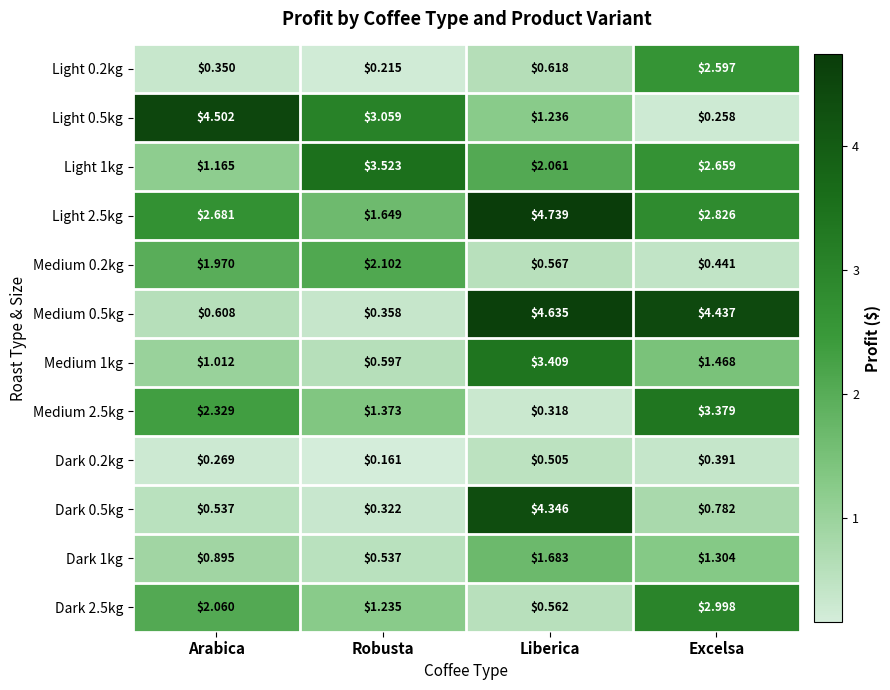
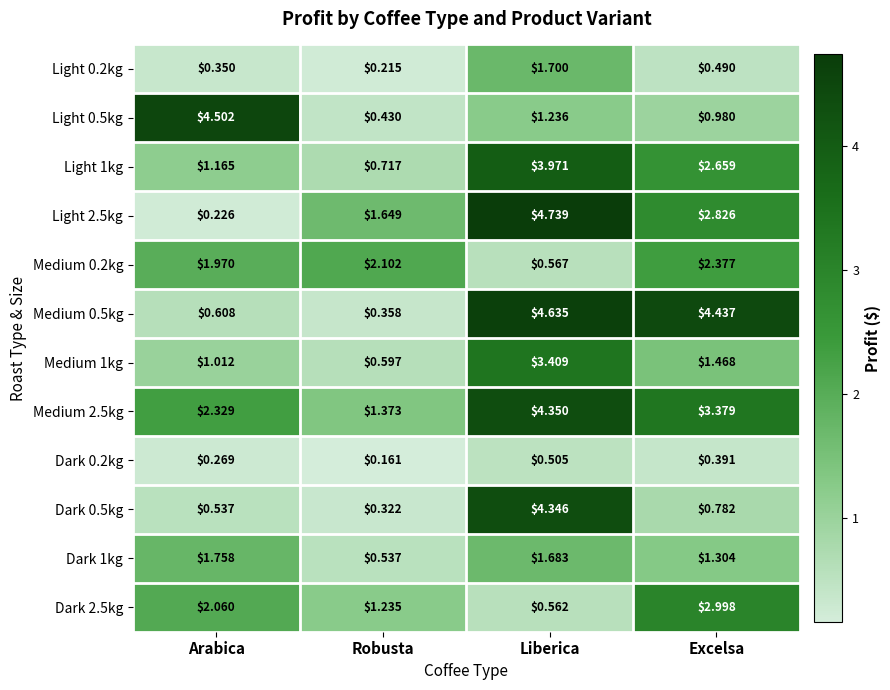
Light 0.2kg, Liberica: $0.618 -> $1.700
Light 0.2kg, Excelsa: $2.597 -> $0.490
Light 0.5kg, Robusta: $3.059 -> $0.430
Light 0.5kg, Excelsa: $0.258 -> $0.980
Light 1kg, Robusta: $3.523 -> $0.717
Light 1kg, Liberica: $2.061 -> $3.971
Light 2.5kg, Arabica: $2.681 -> $0.226
Medium 0.2kg, Excelsa: $0.441 -> $2.377
Medium 2.5kg, Liberica: $0.318 -> $4.350
Dark 1kg, Arabica: $0.895 -> $1.758
